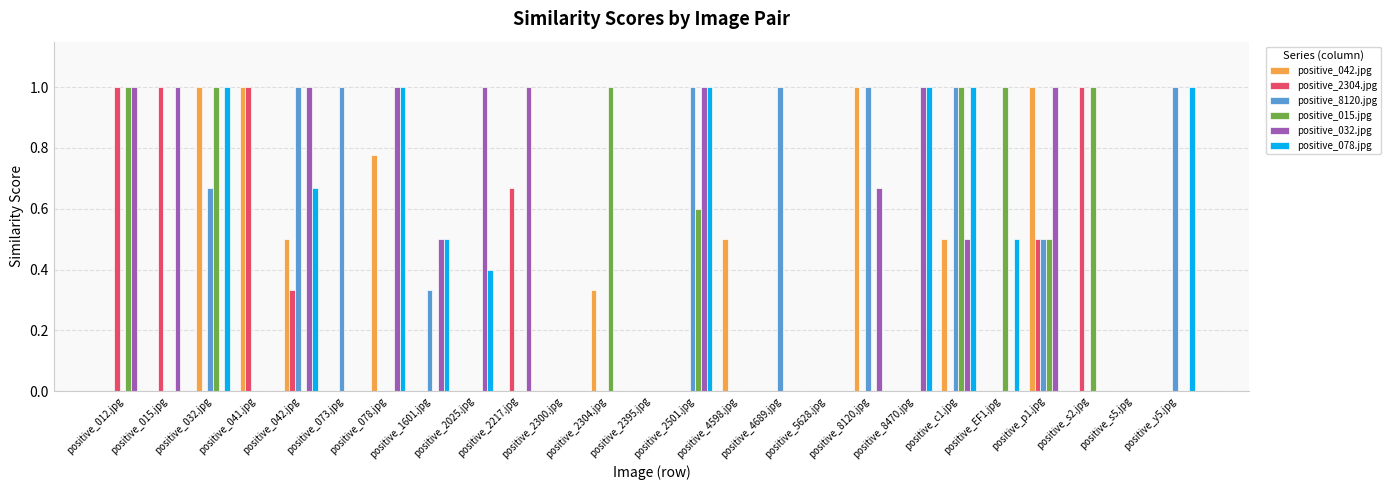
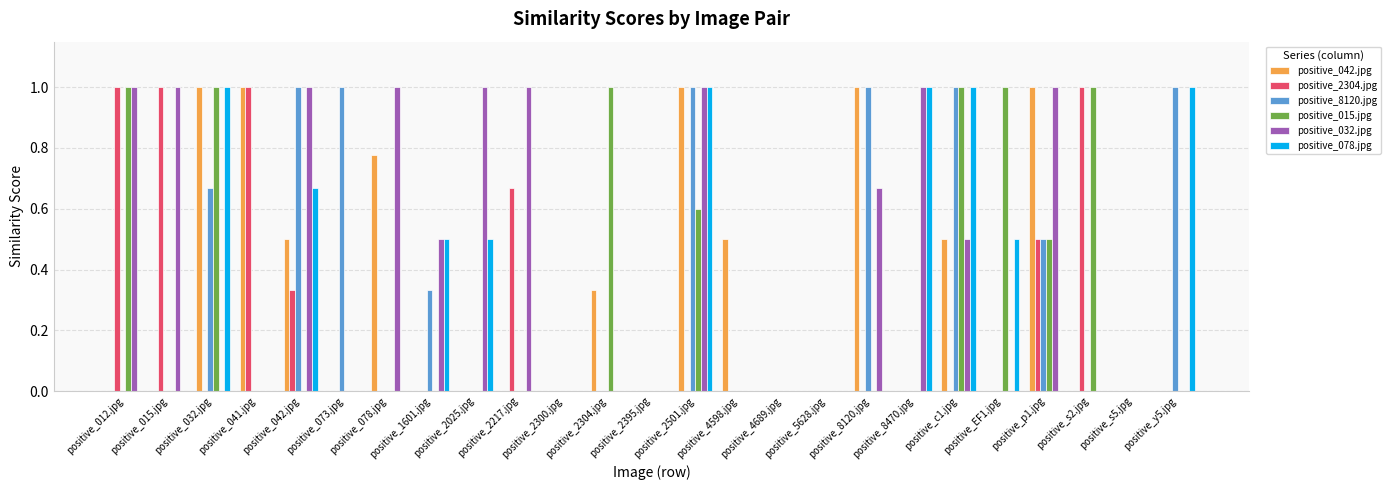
positive_078.jpg, positive_078.jpg: 1 -> 0
positive_078.jpg, positive_2025.jpg: 0.4 -> 0.5
positive_042.jpg, positive_2501.jpg: 0 -> 1
positive_8120.jpg, positive_4689.jpg: 1 -> 0
